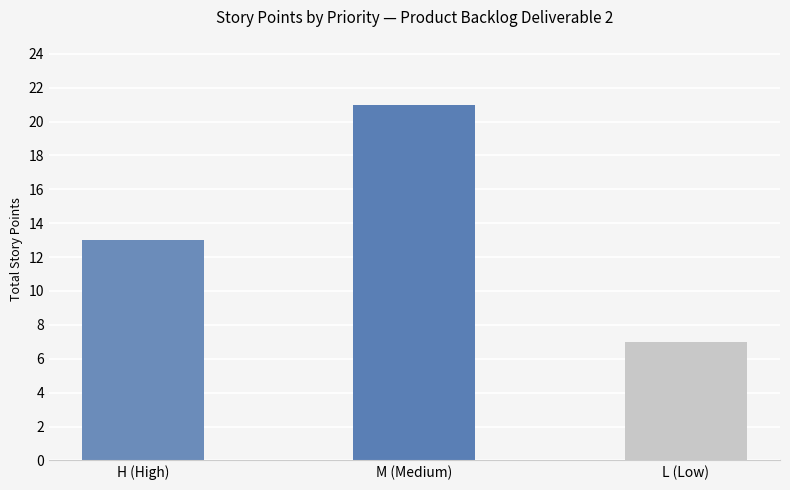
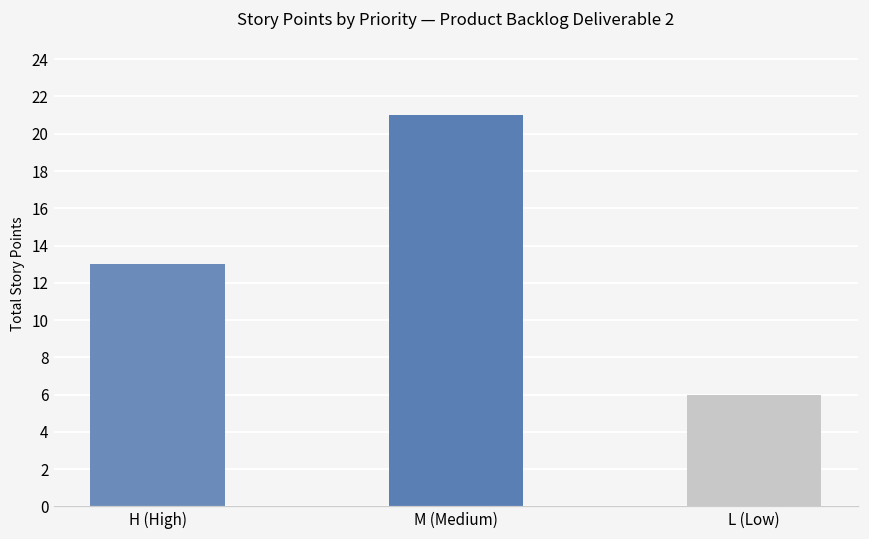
L (Low): 7 -> 6
